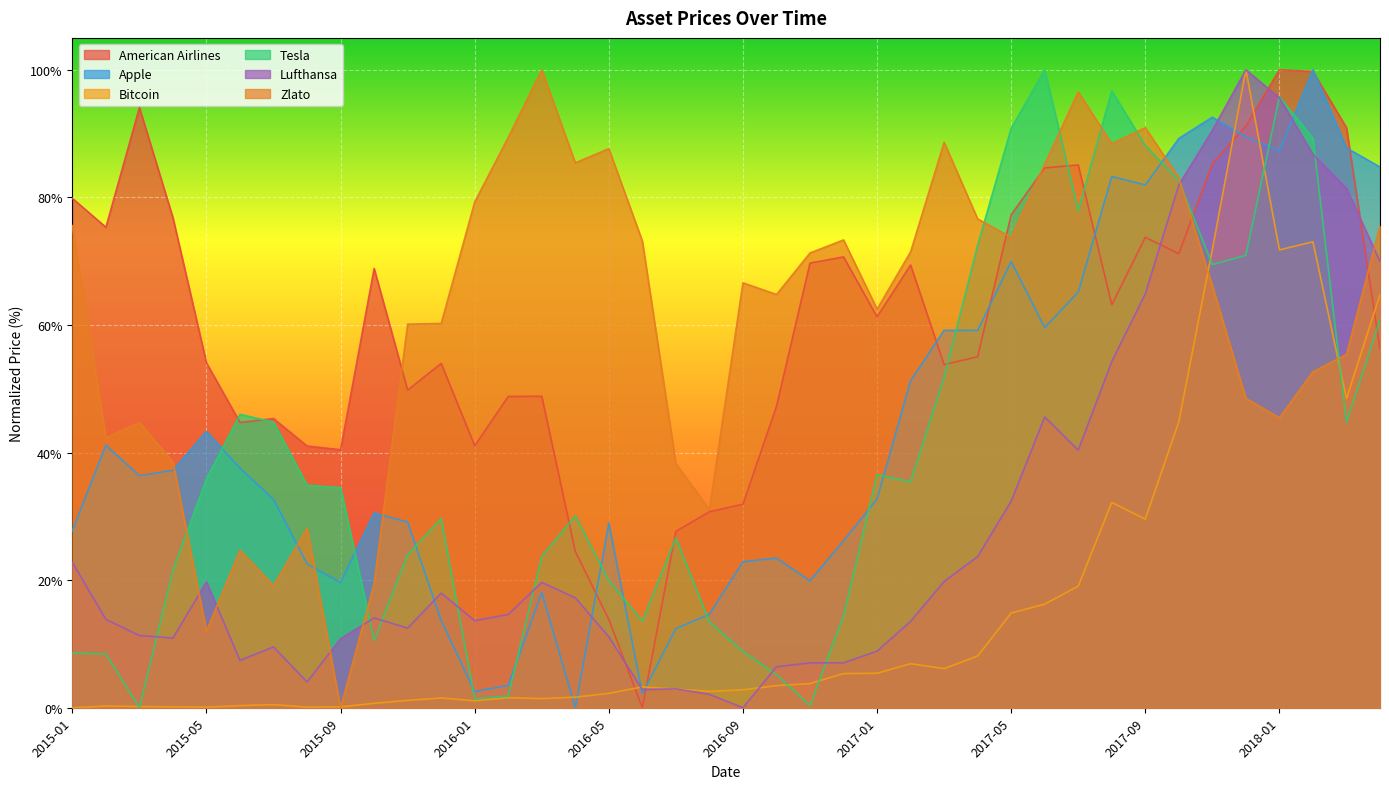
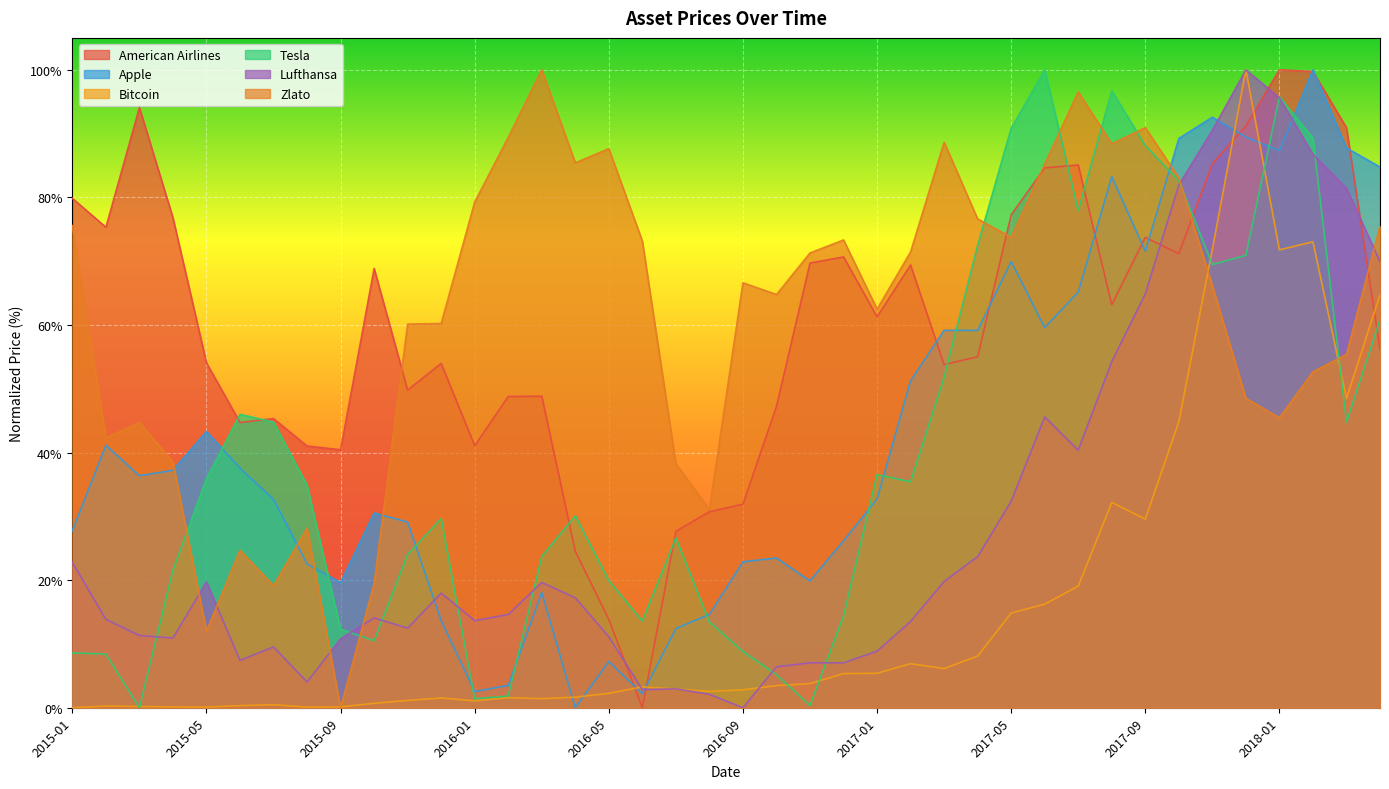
Tesla, 2015-09: 35% -> 12%
Apple, 2016-05: 29% -> 7%
Apple, 2017-09: 82% -> 72%
